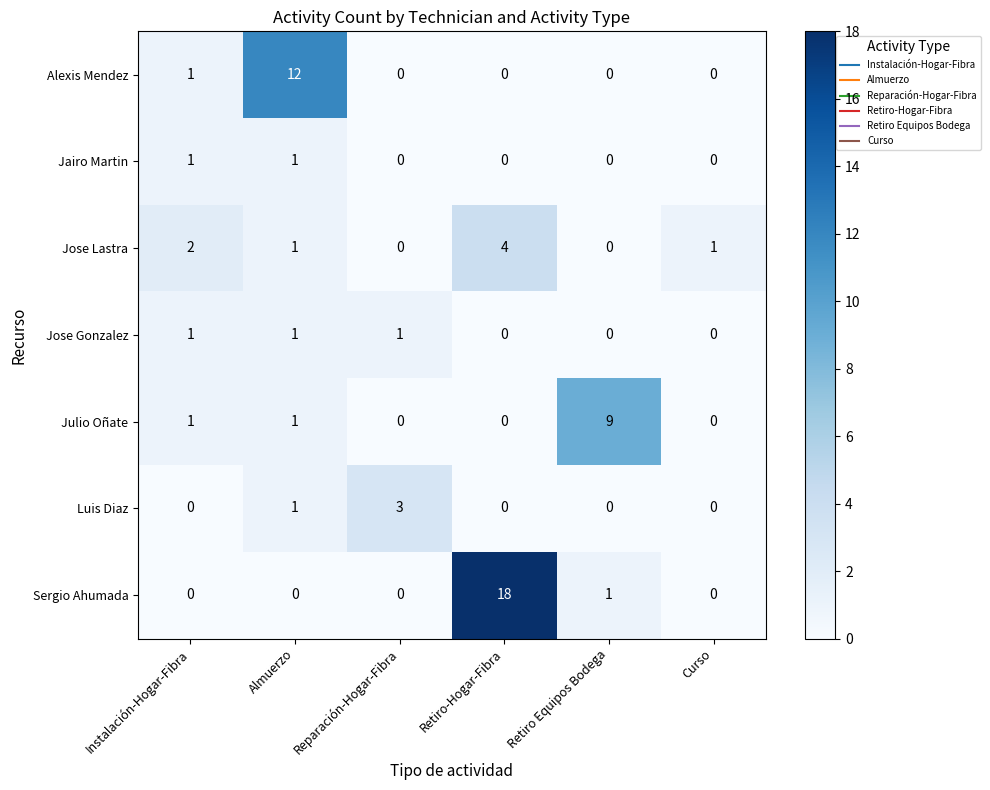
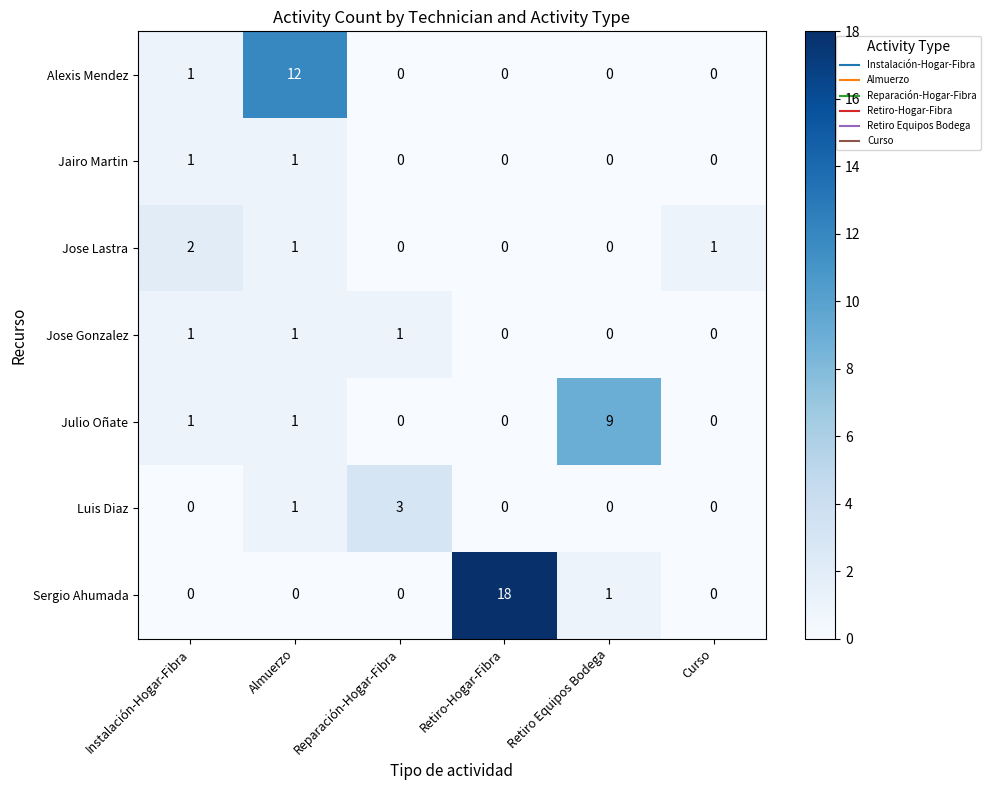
Jose Lastra, Retiro-Hogar-Fibra: 4 -> 0
